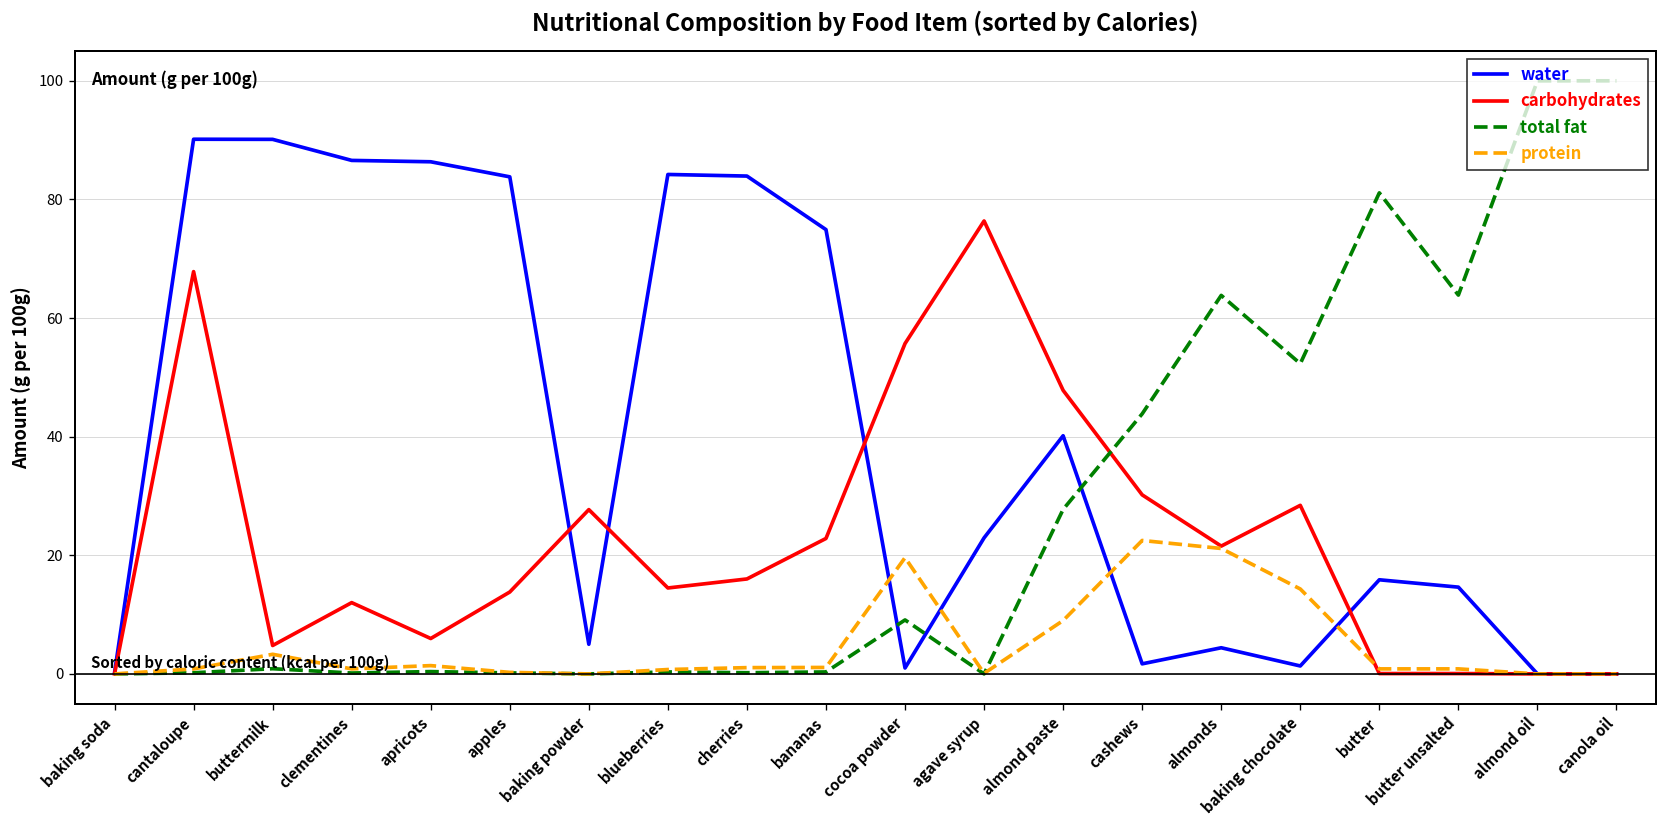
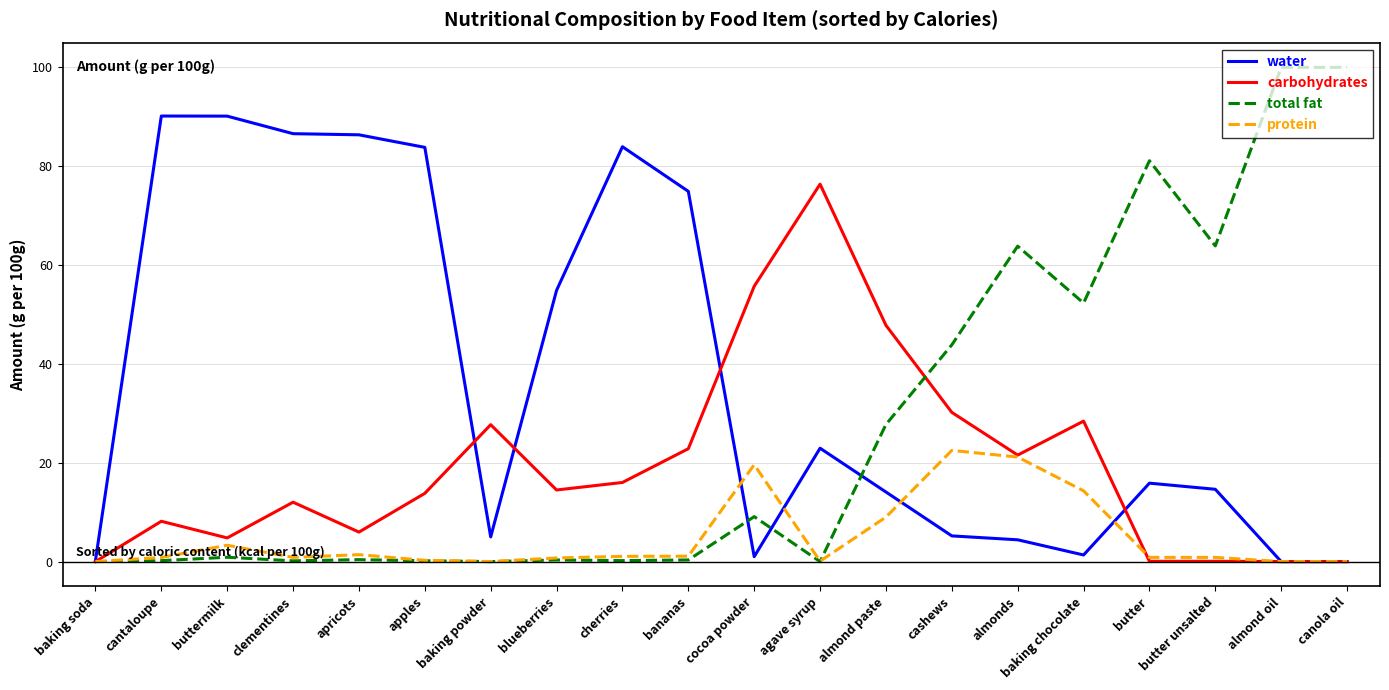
carbohydrates, cantaloupe: 68 -> 8
water, blueberries: 84 -> 55
water, almond paste: 40 -> 14
water, cashews: 2 -> 5
